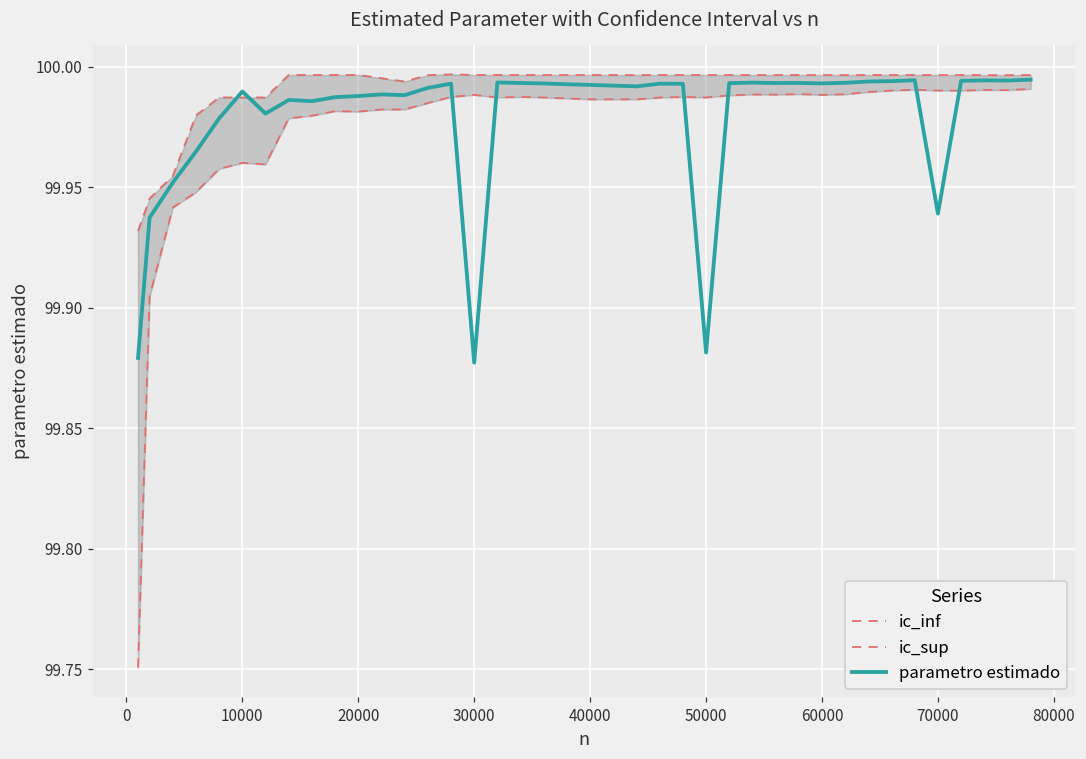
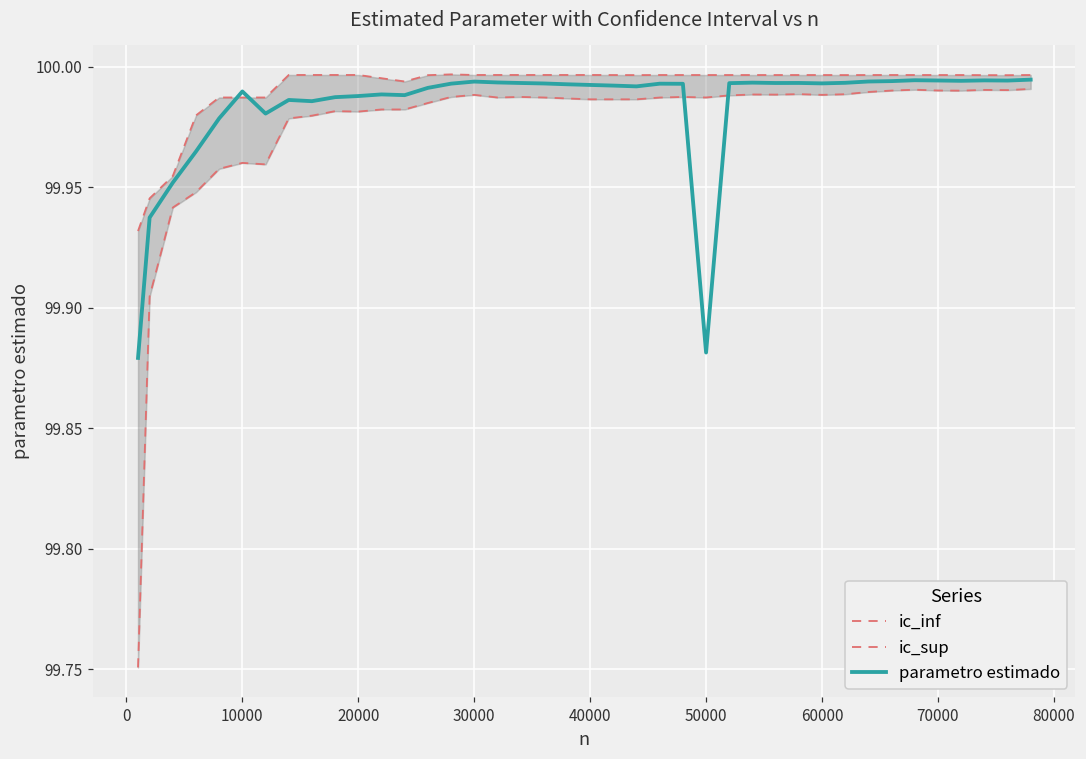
parametro estimado, 30000: 99.877 -> 99.994
parametro estimado, 70000: 99.939 -> 99.994
